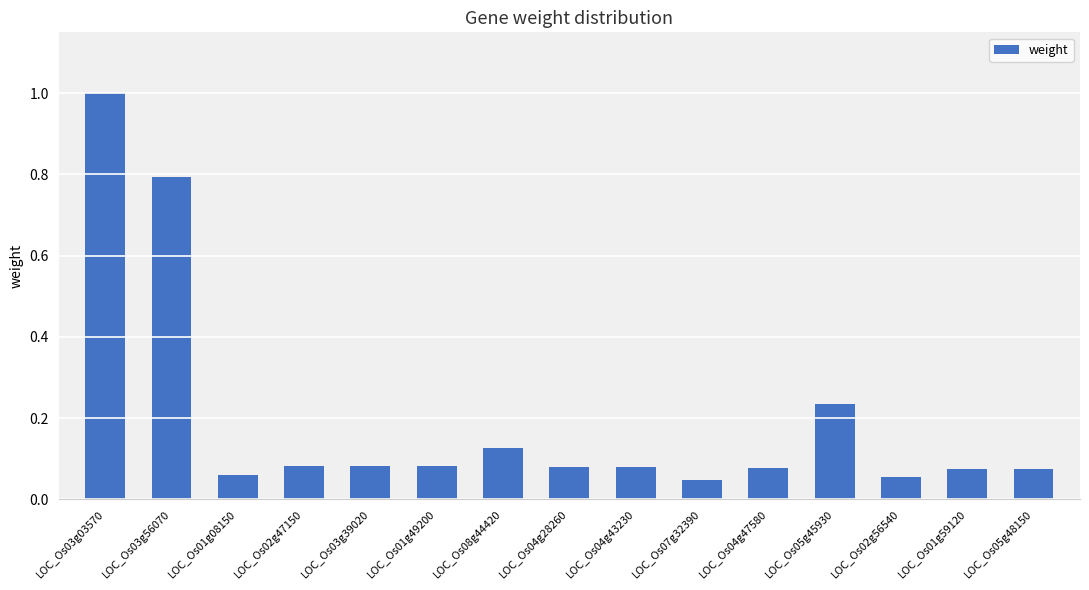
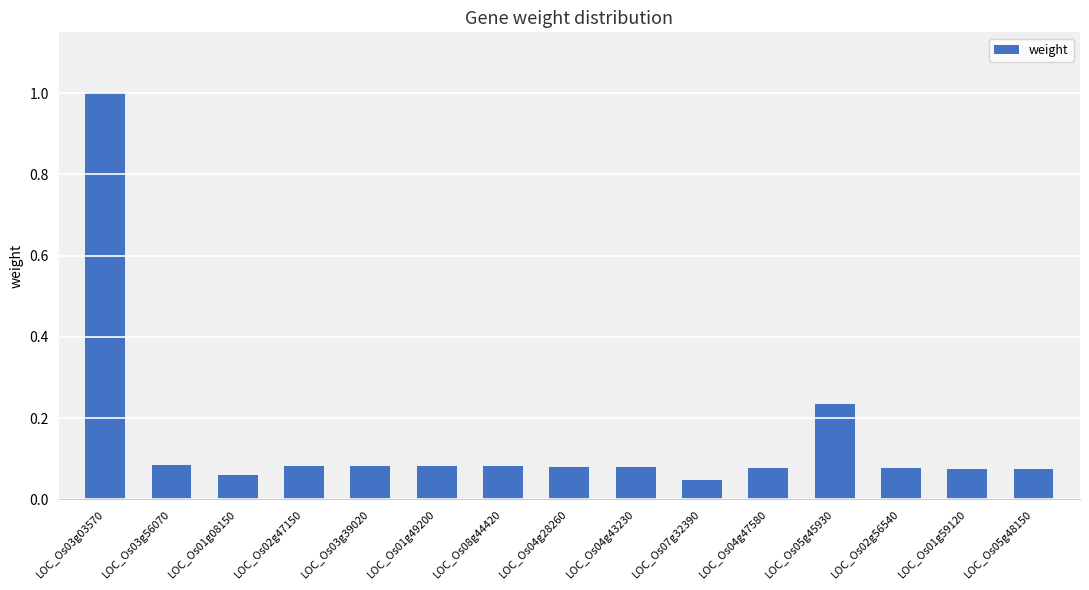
LOC_Os03g56070: 0.79 -> 0.08
LOC_Os08g44420: 0.13 -> 0.08
LOC_Os02g56540: 0.06 -> 0.08
